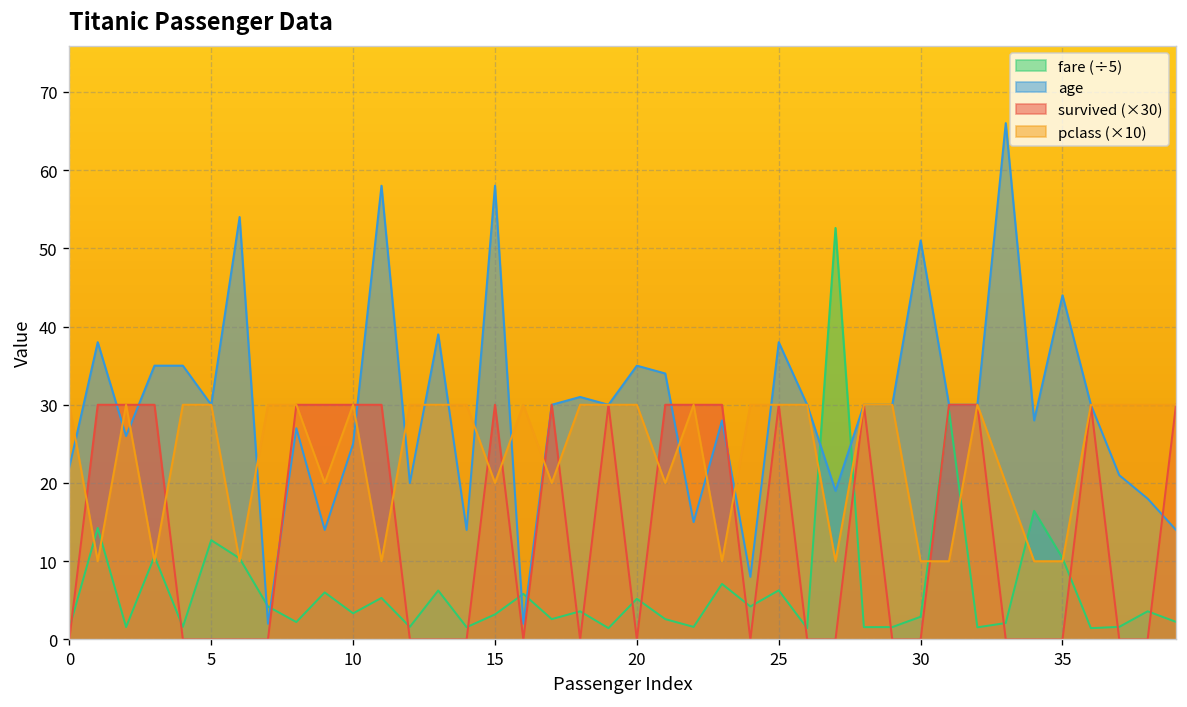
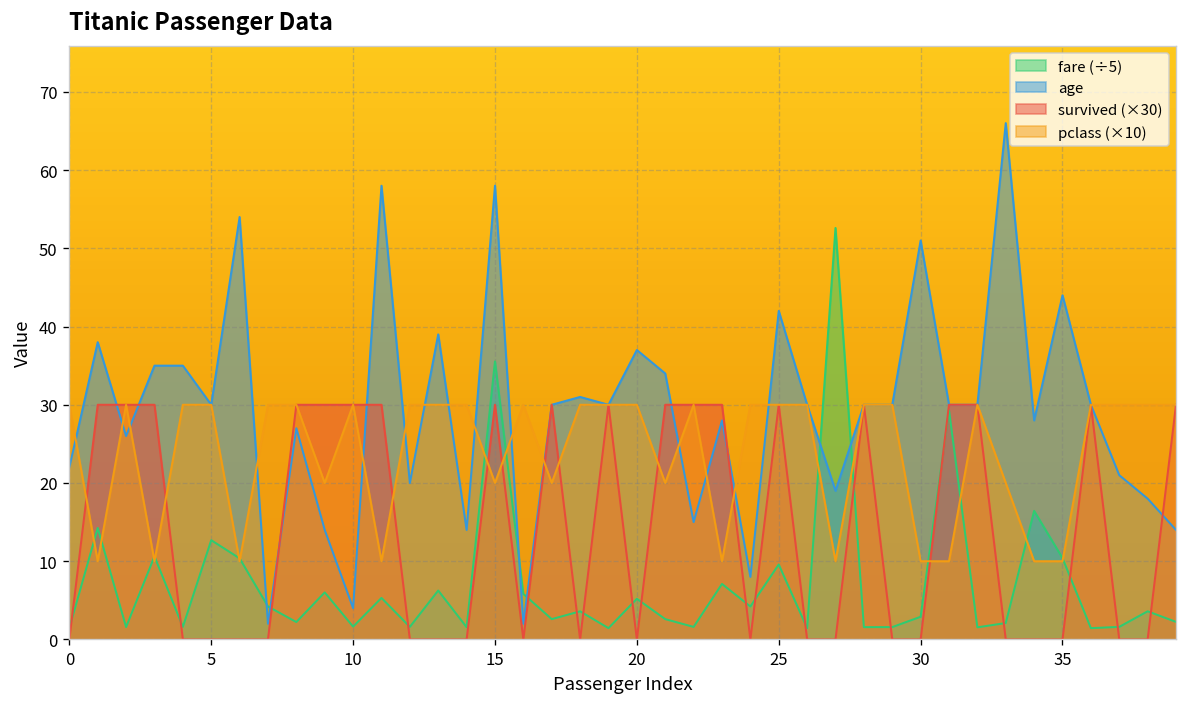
fare (÷5), 10: 3 -> 2
age, 10: 25 -> 4
fare (÷5), 15: 3 -> 36
age, 20: 35 -> 37
fare (÷5), 25: 6 -> 10
age, 25: 38 -> 42
